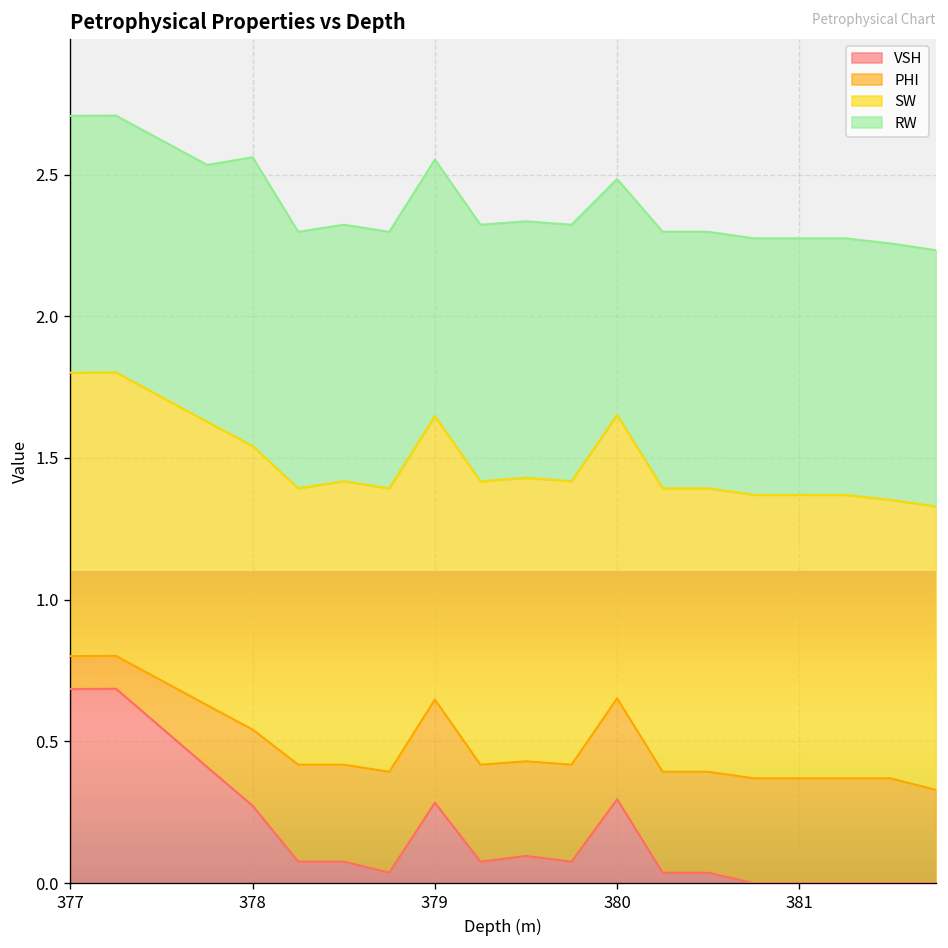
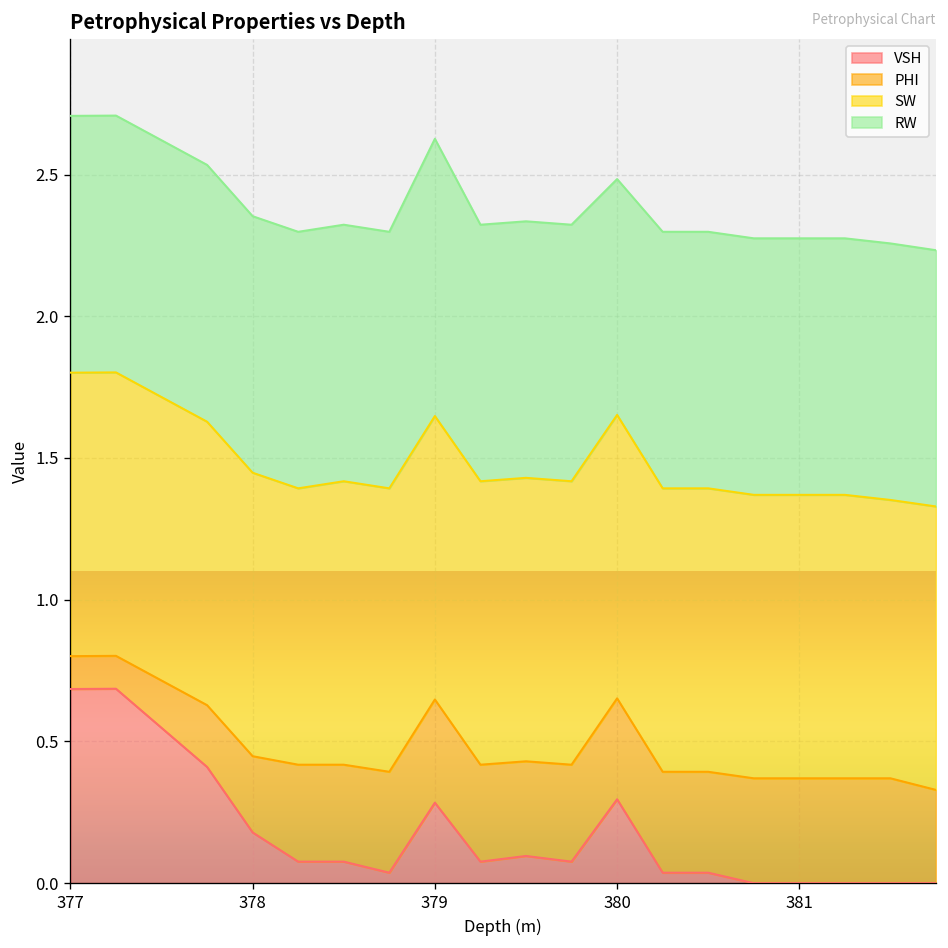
VSH, 378: 0.27 -> 0.18
RW, 378: 1.02 -> 0.90
RW, 379: 0.91 -> 0.98
